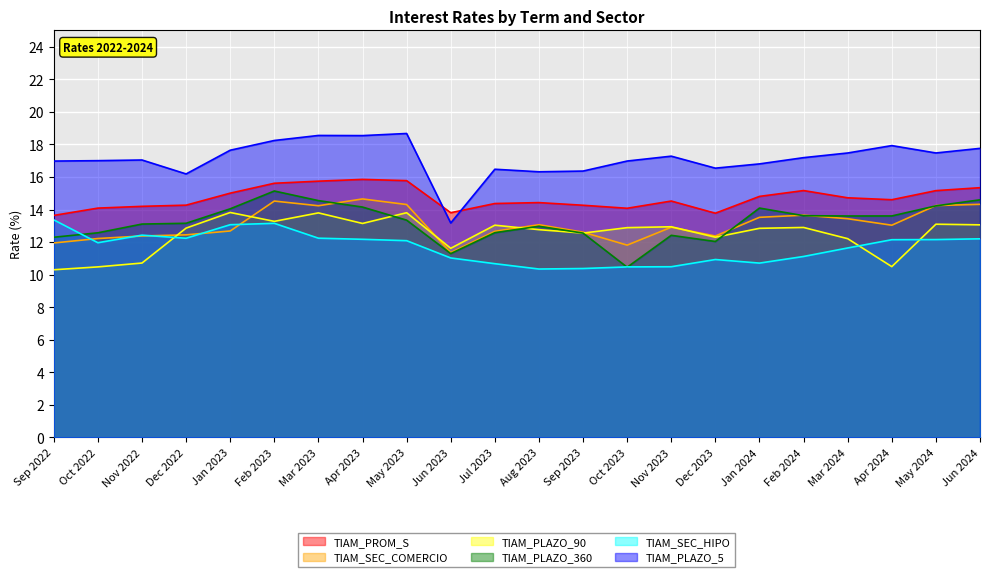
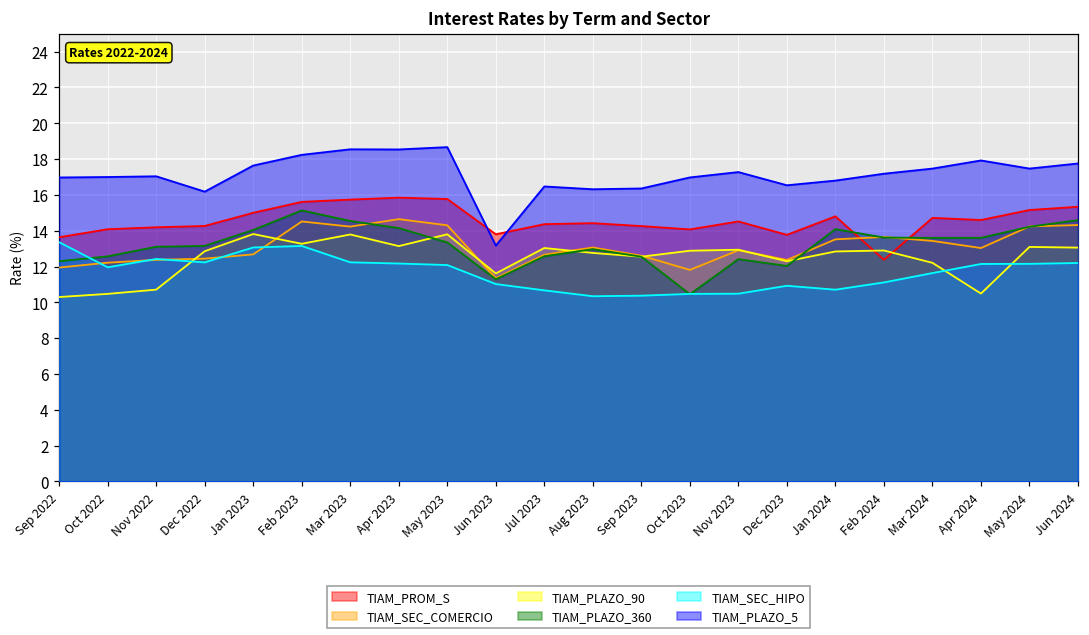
TIAM_PROM_S, Feb 2024: 15.2 -> 12.4
